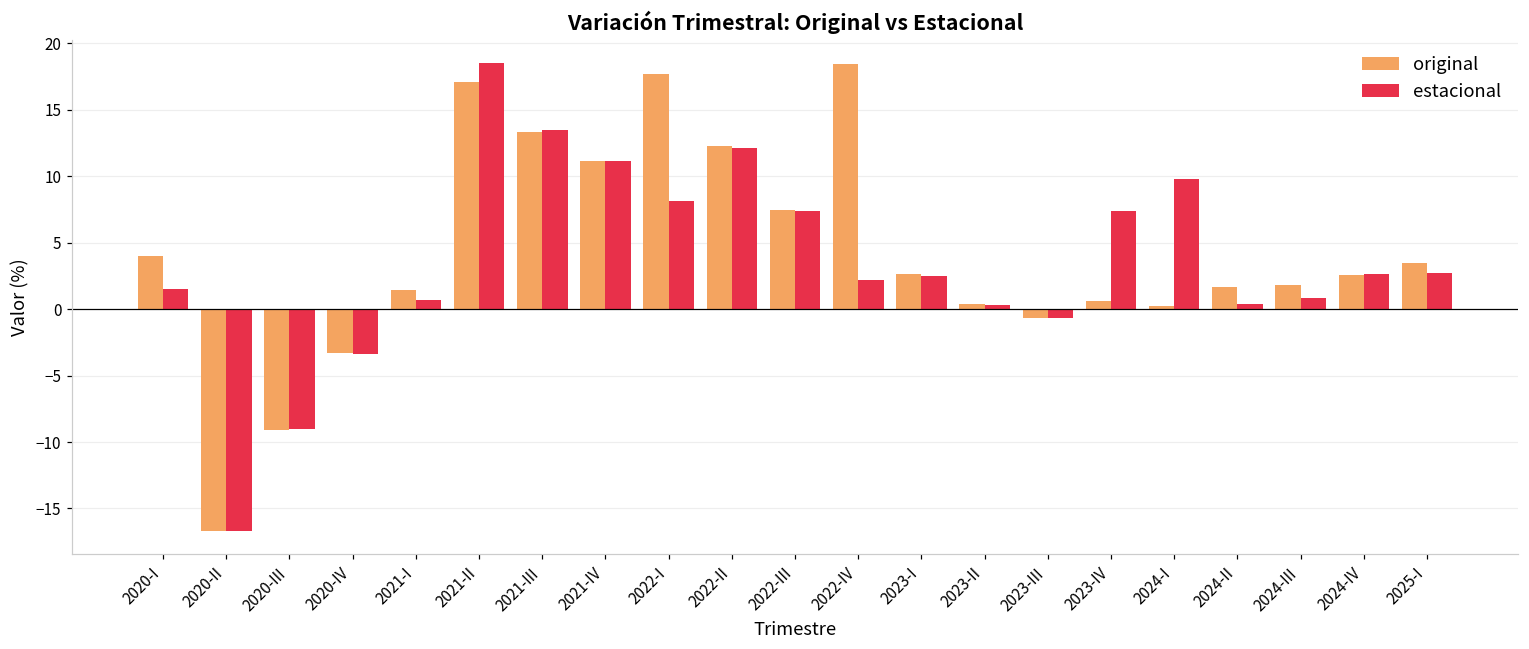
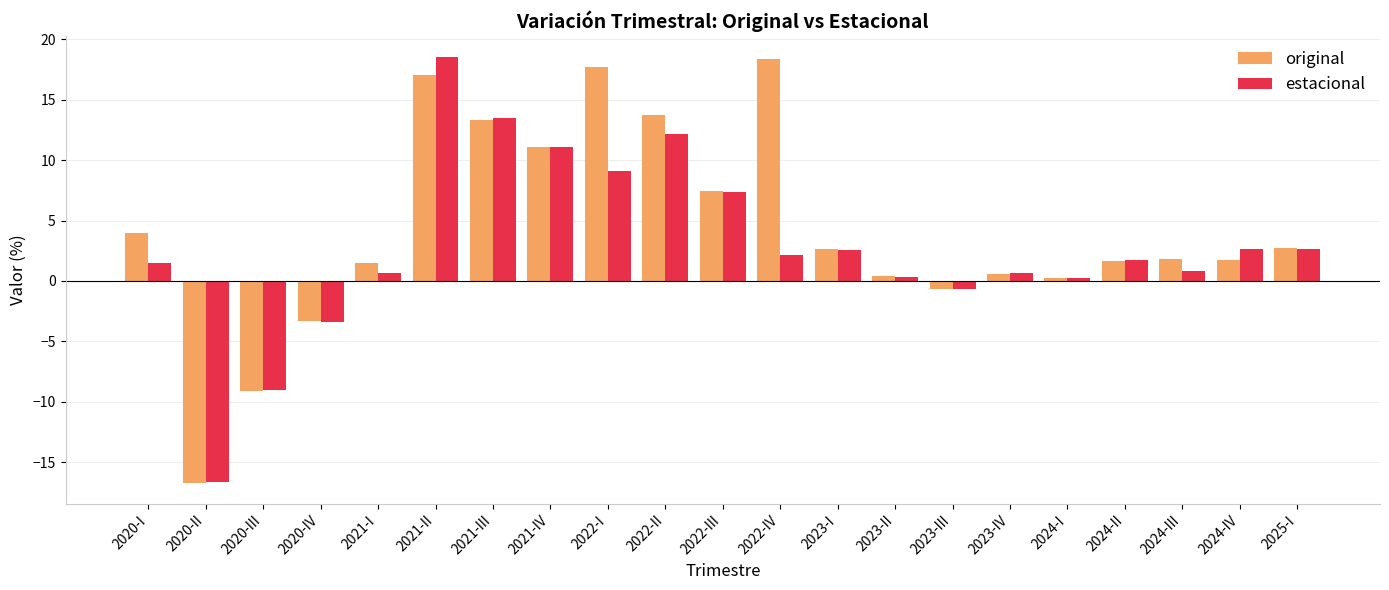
estacional, 2022-I: 8.1 -> 9.1
original, 2022-II: 12.3 -> 13.7
estacional, 2023-IV: 7.4 -> 0.7
estacional, 2024-I: 9.8 -> 0.2
estacional, 2024-II: 0.4 -> 1.7
original, 2024-IV: 2.5 -> 1.7
original, 2025-I: 3.5 -> 2.7
